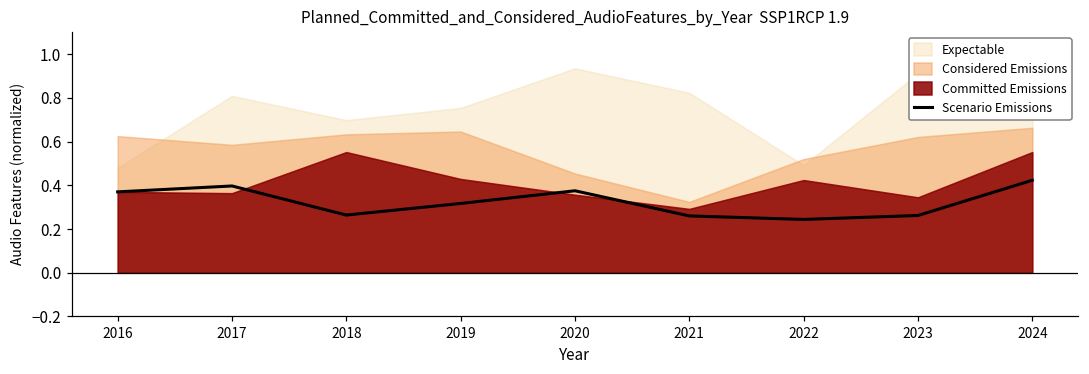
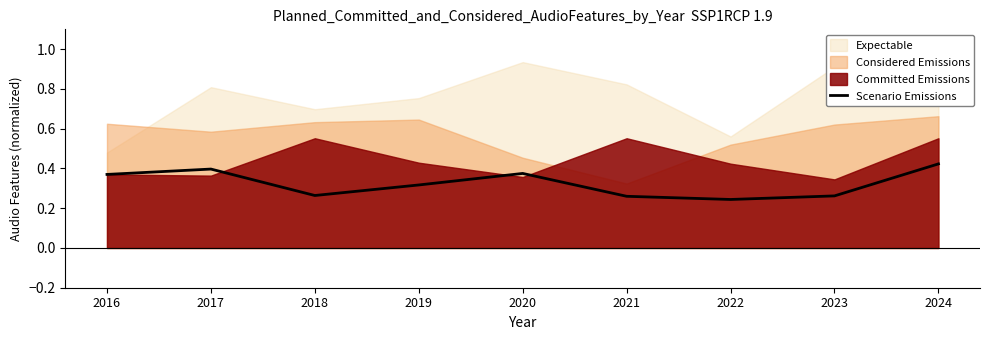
Committed Emissions, 2021: 0.29 -> 0.55
Expectable, 2022: 0.49 -> 0.56
